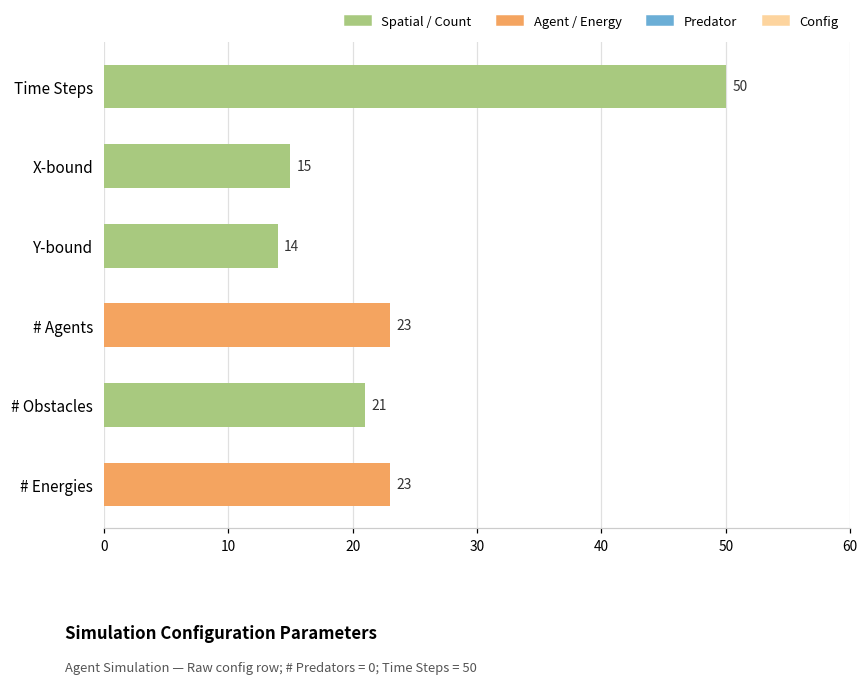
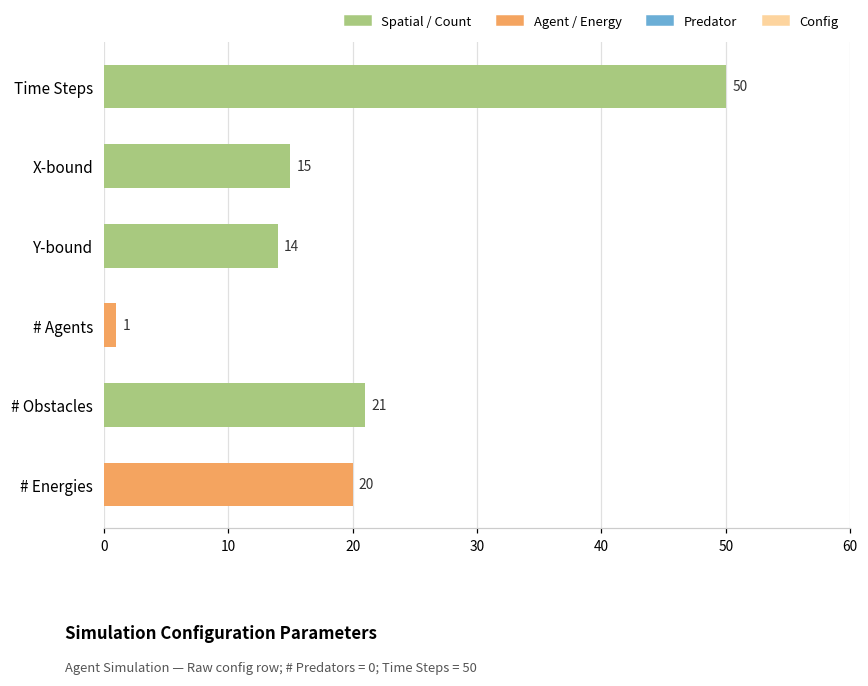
# Agents: 23 -> 1
# Energies: 23 -> 20
